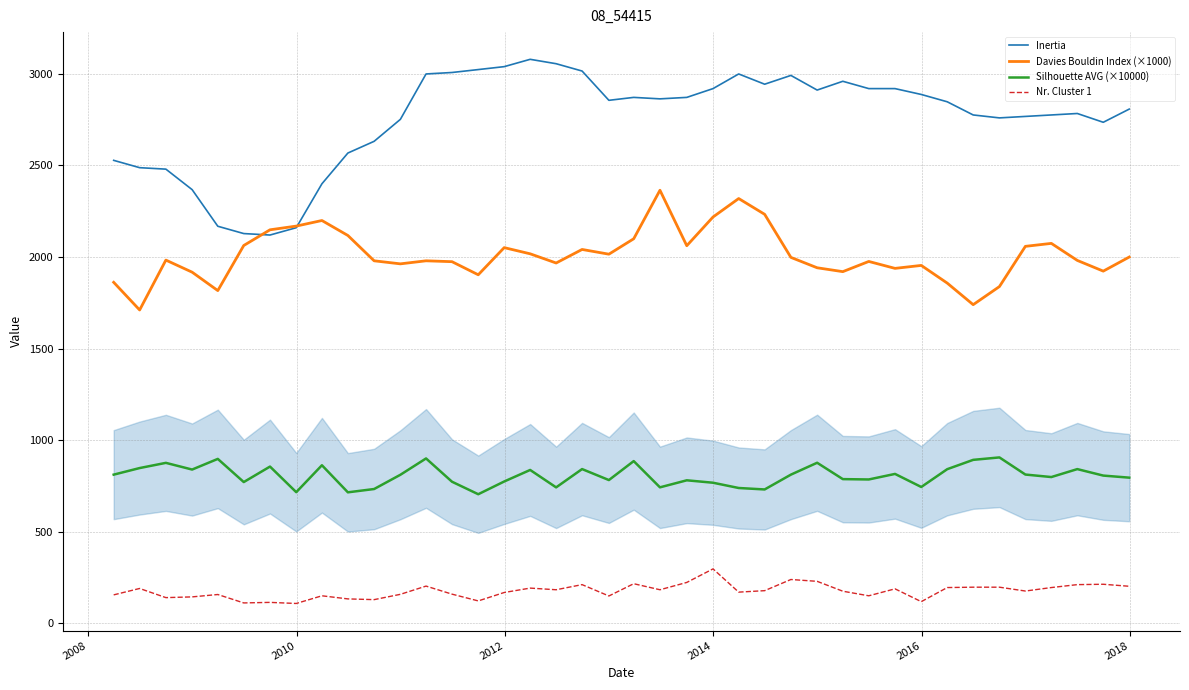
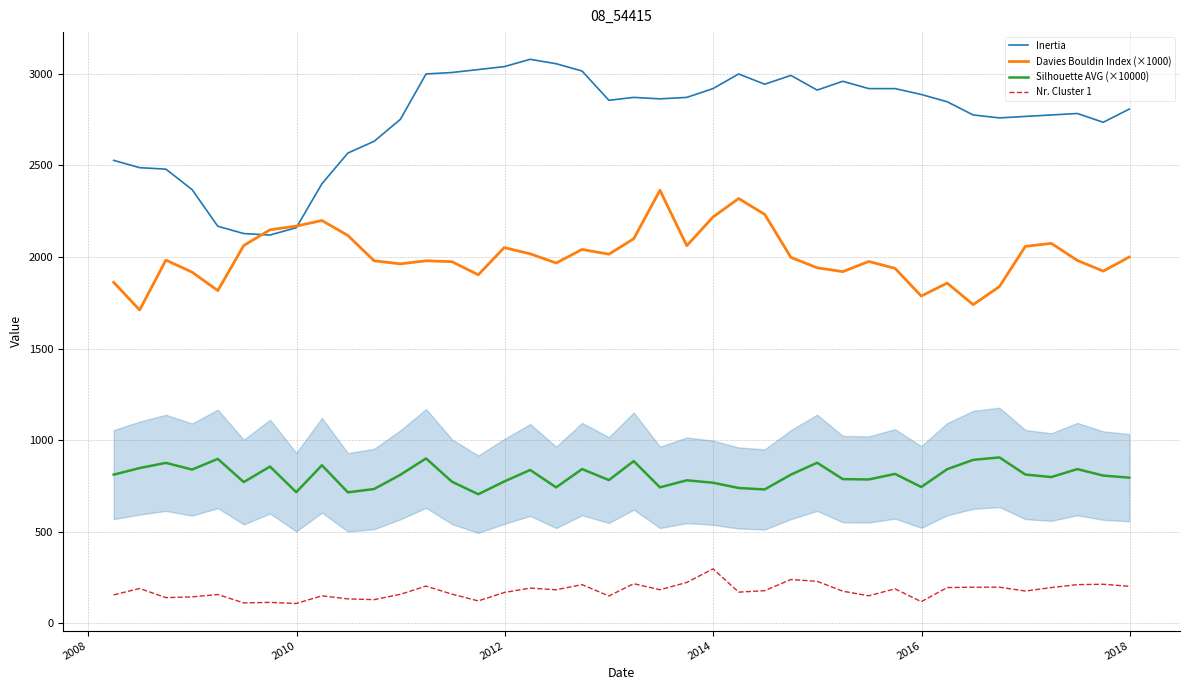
Davies Bouldin Index (×1000), 2016: 1950 -> 1790
